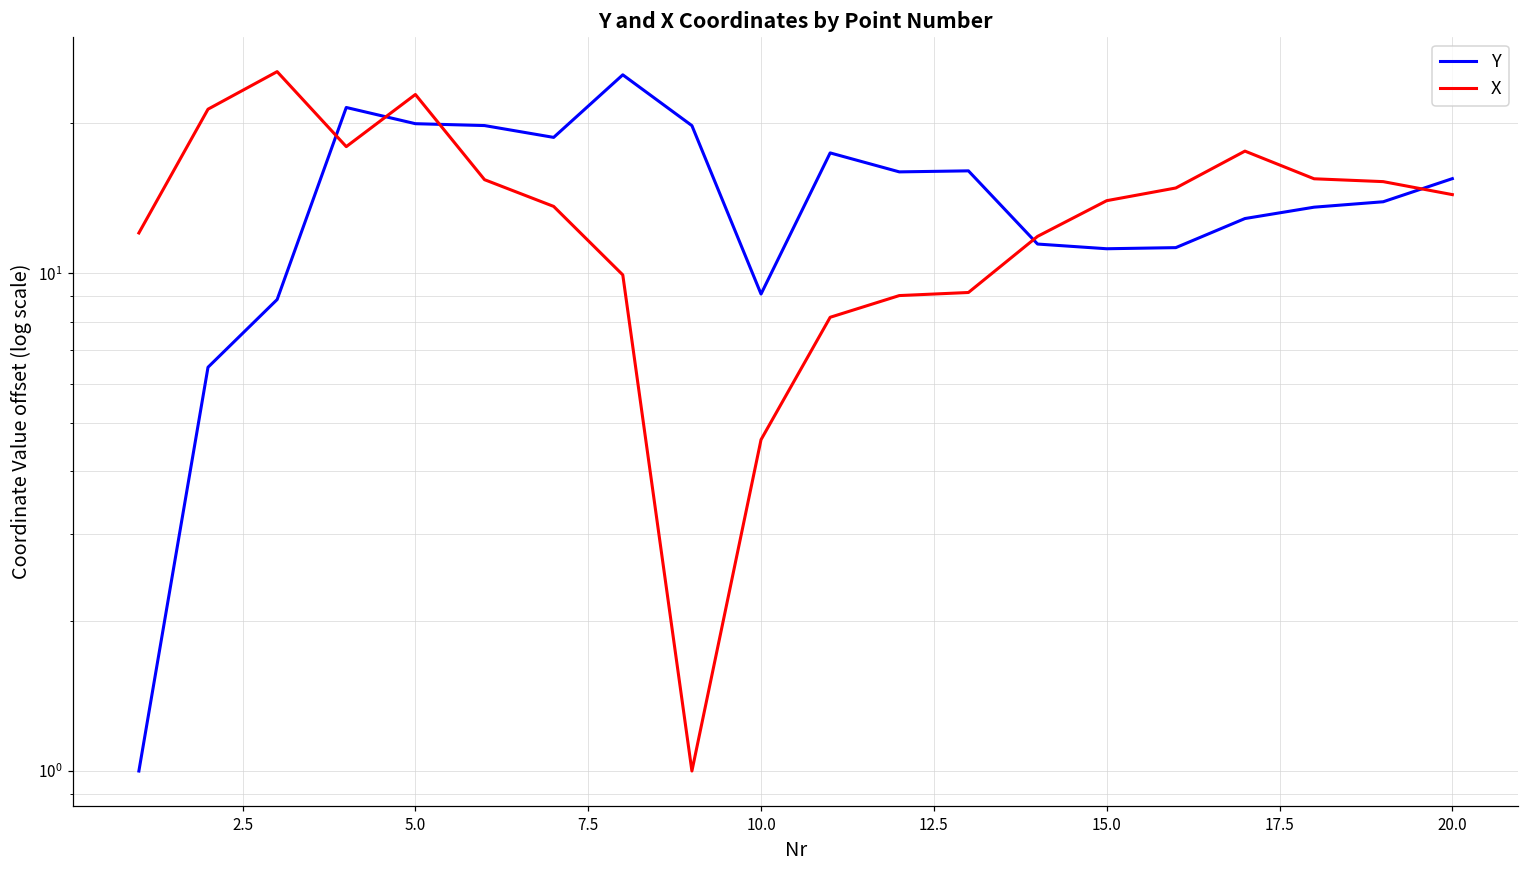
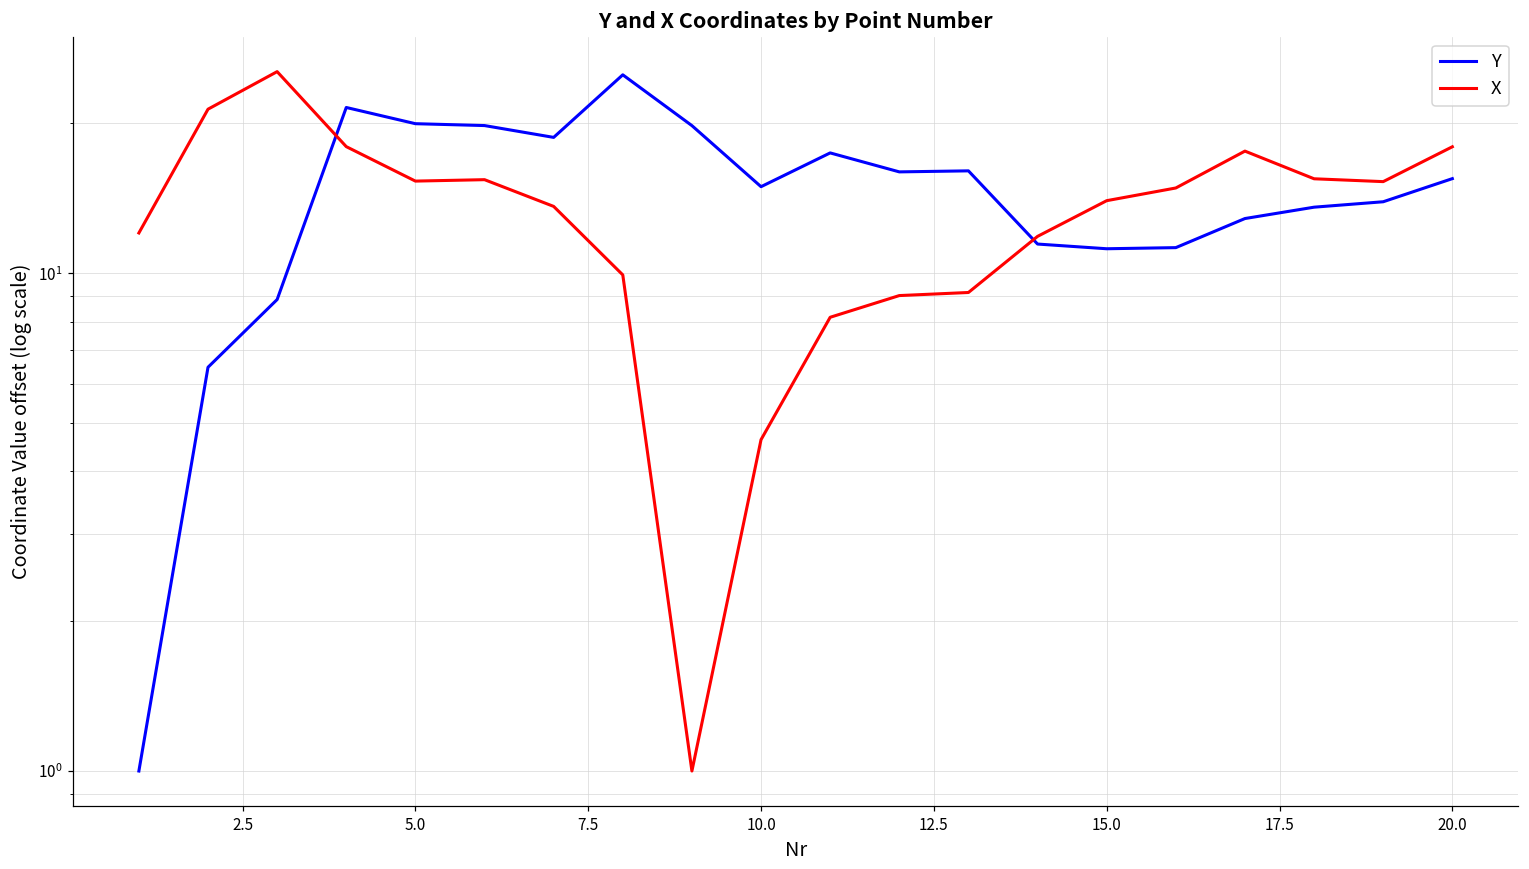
X, 5.0: 23 -> 15.3
Y, 10.0: 9.1 -> 14.9
X, 20.0: 14.4 -> 18.0
